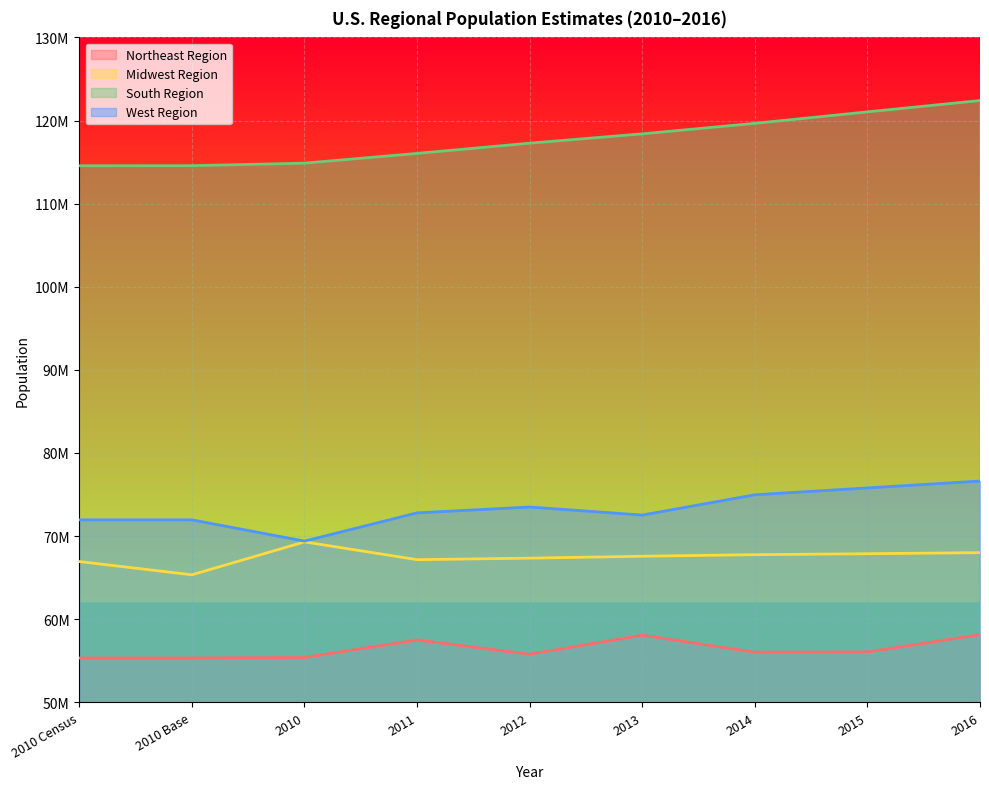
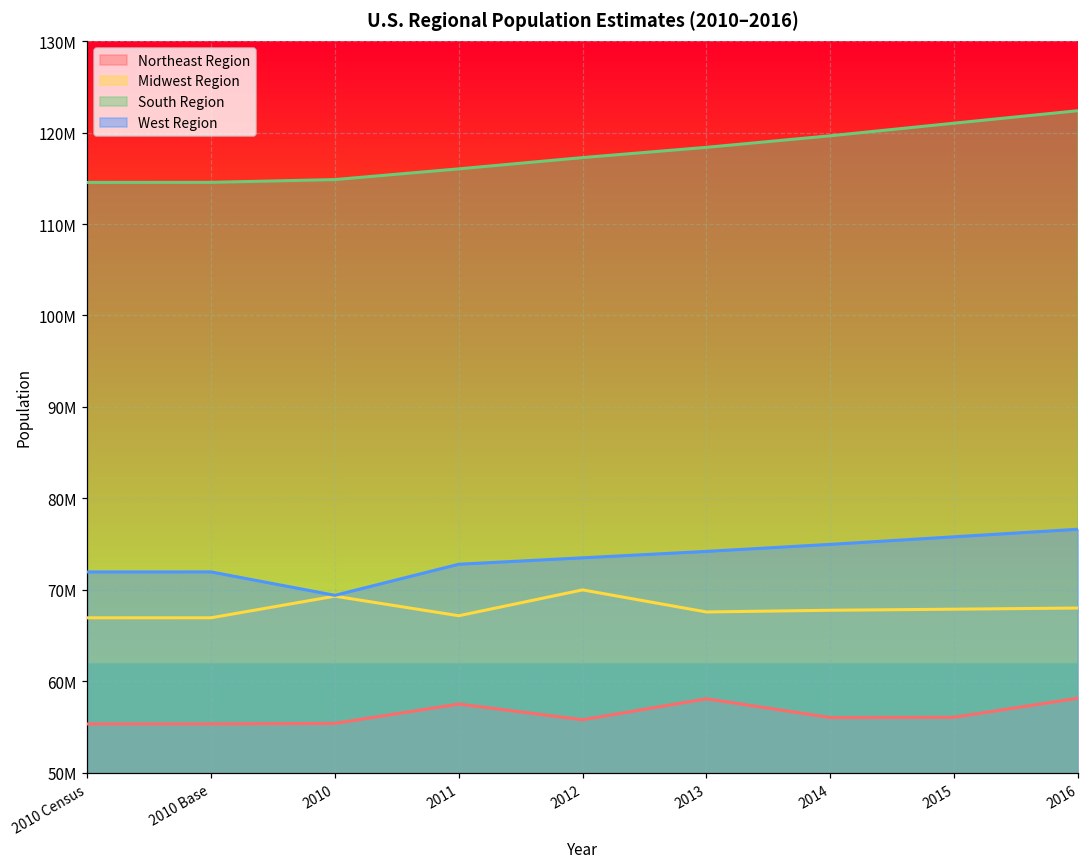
Midwest Region, 2010 Base: 65000000 -> 67000000
Midwest Region, 2012: 67000000 -> 70000000
West Region, 2013: 73000000 -> 74000000
